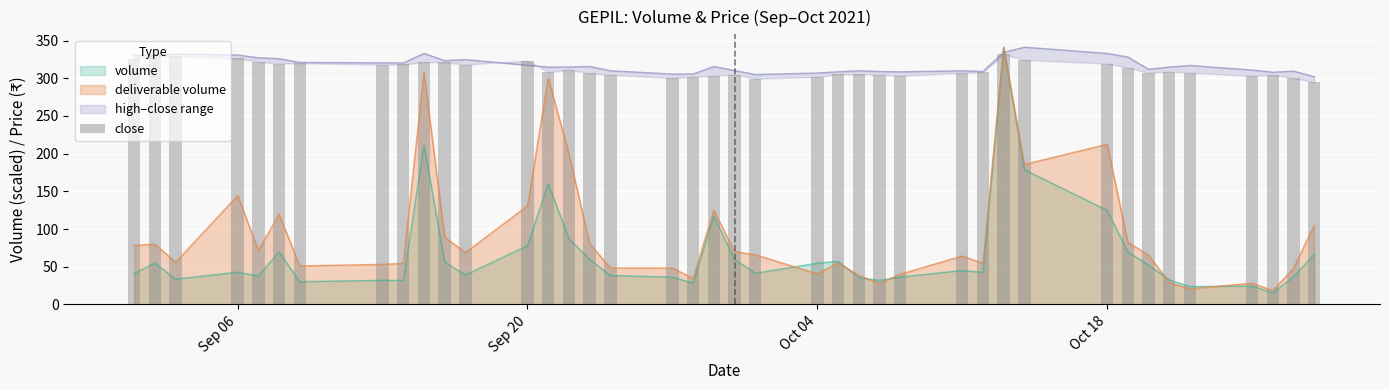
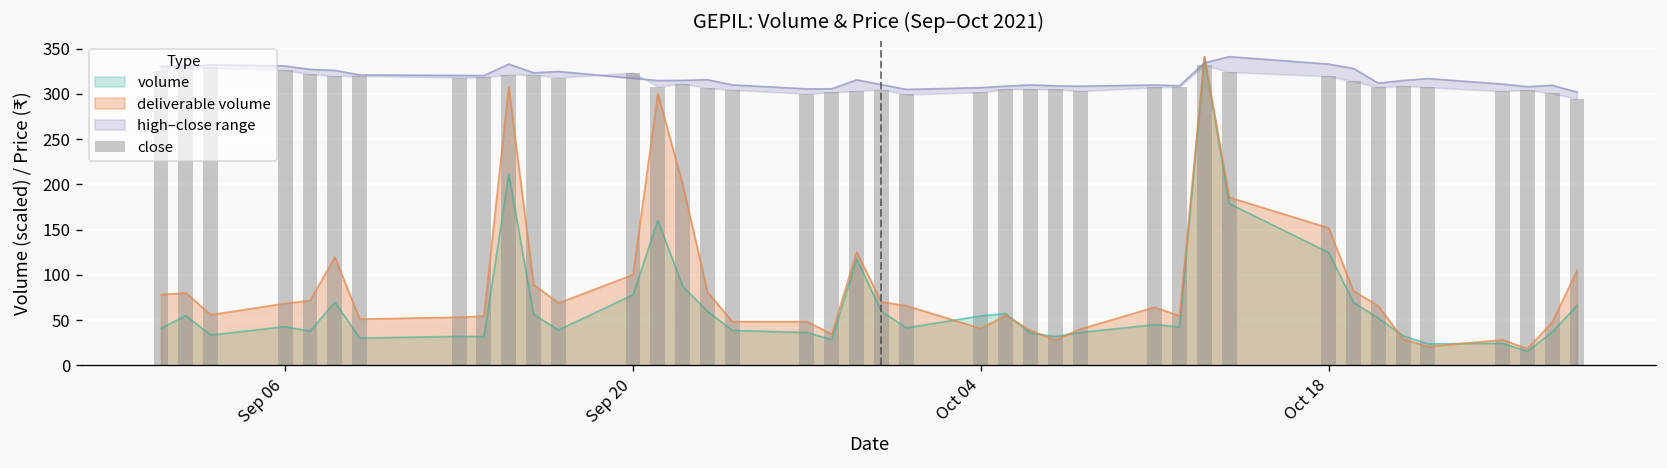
deliverable volume, Sep 06: 140 -> 70
deliverable volume, Sep 20: 130 -> 100
deliverable volume, Oct 18: 210 -> 150
